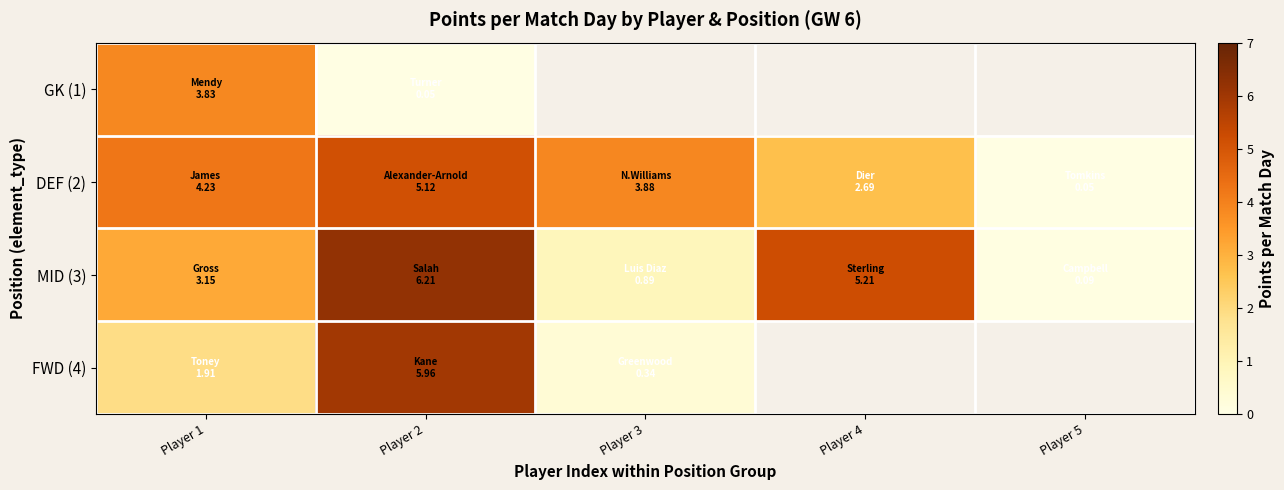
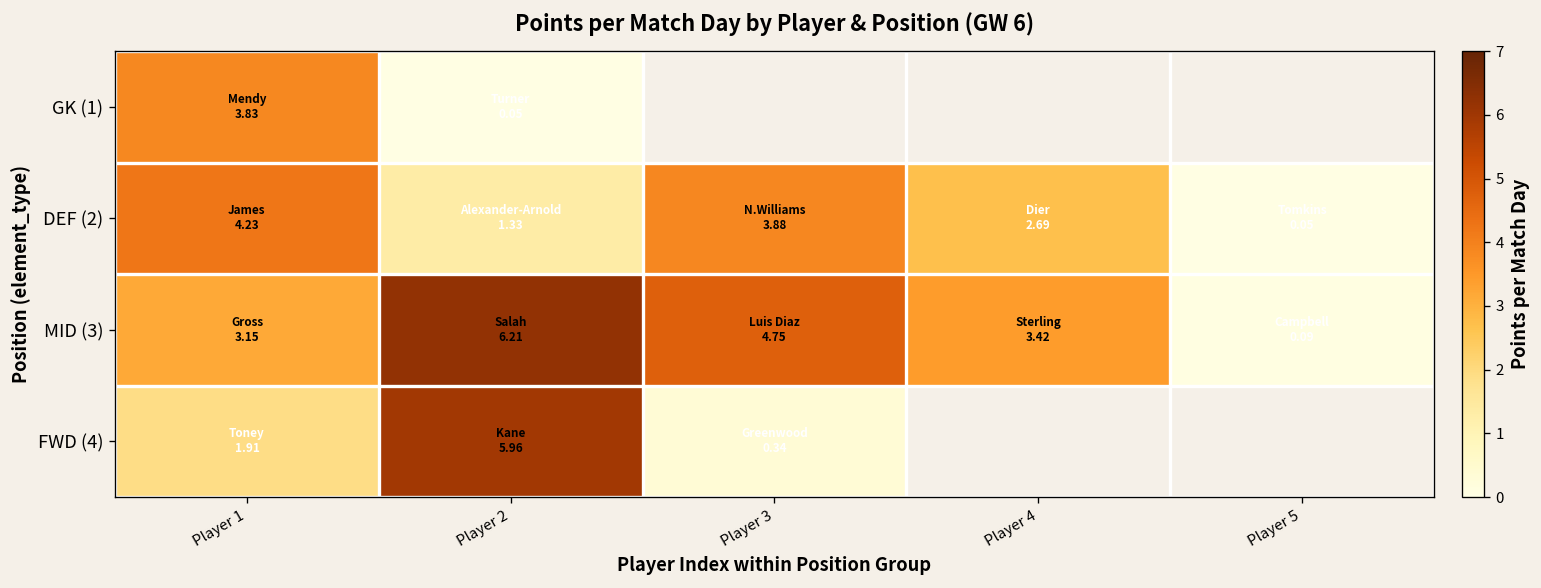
DEF (2), Player 2: 5.12 -> 1.33
MID (3), Player 3: 0.89 -> 4.75
MID (3), Player 4: 5.21 -> 3.42
